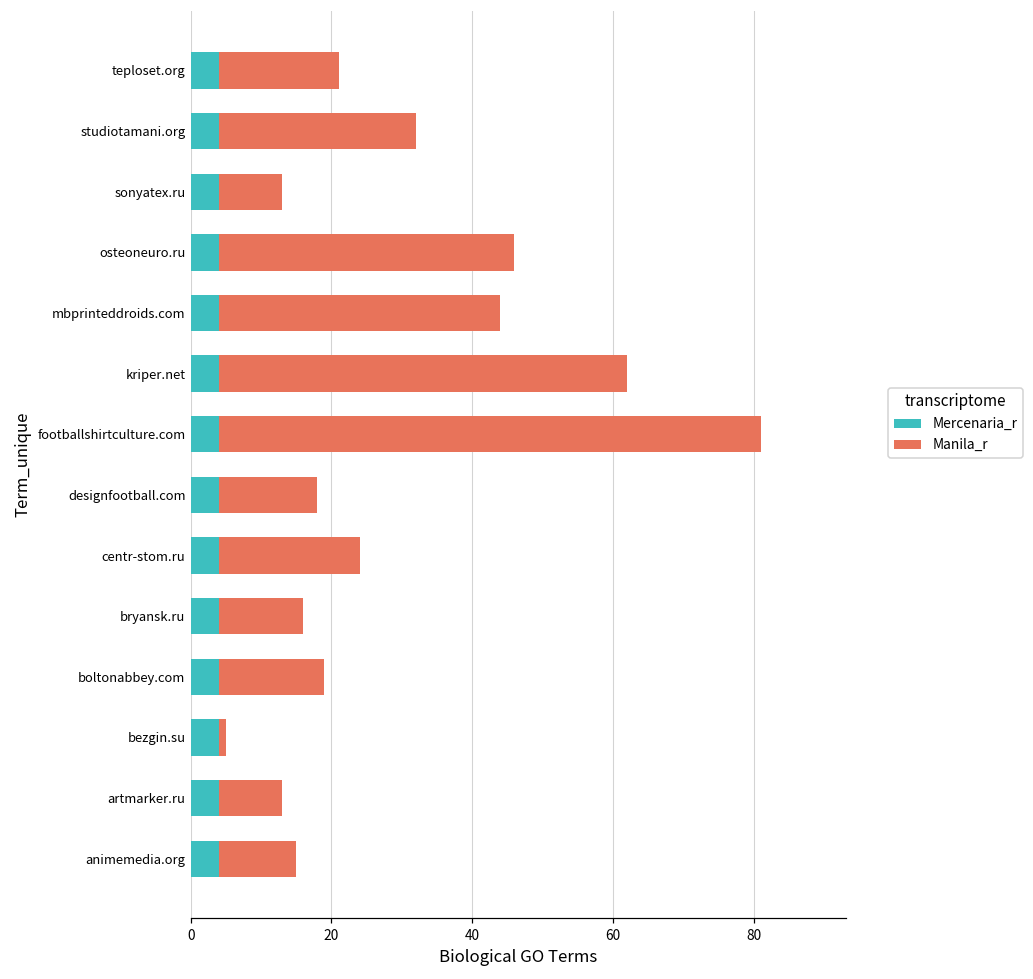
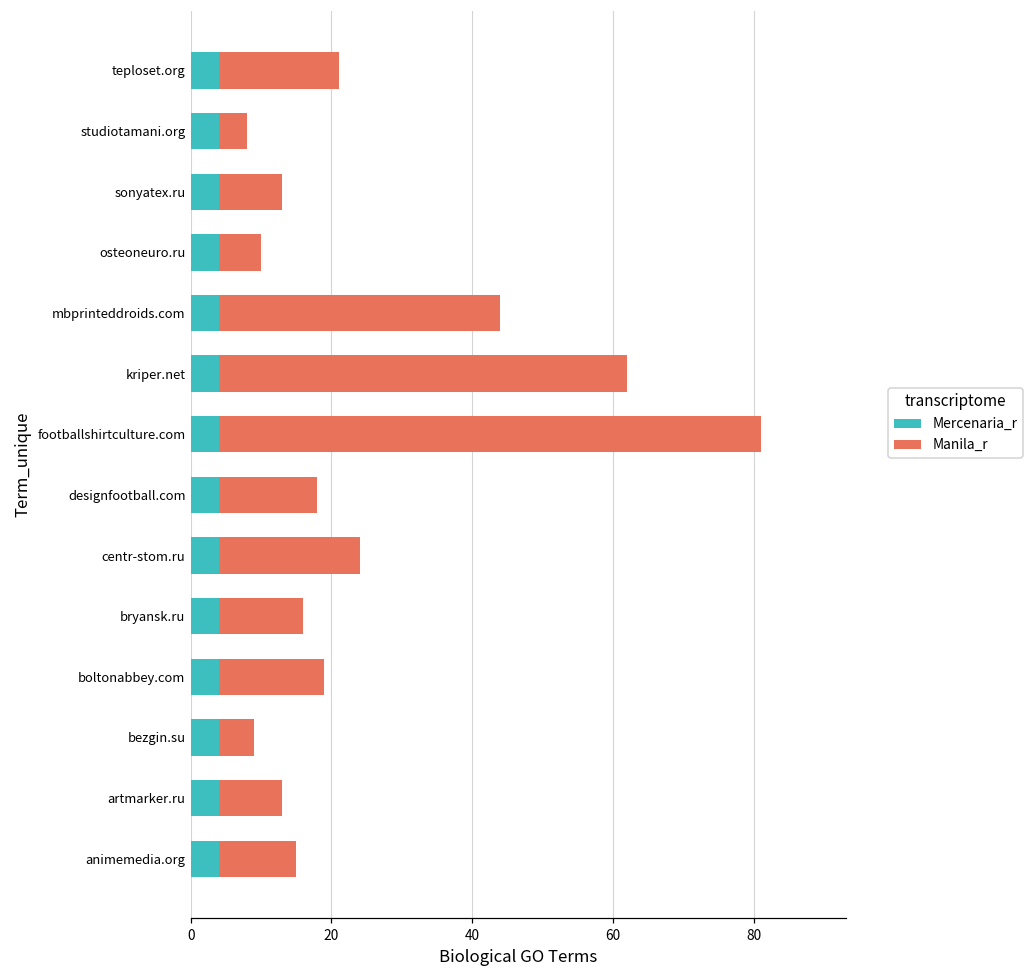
Manila_r, studiotamani.org: 28 -> 4
Manila_r, osteoneuro.ru: 42 -> 6
Manila_r, bezgin.su: 1 -> 5
